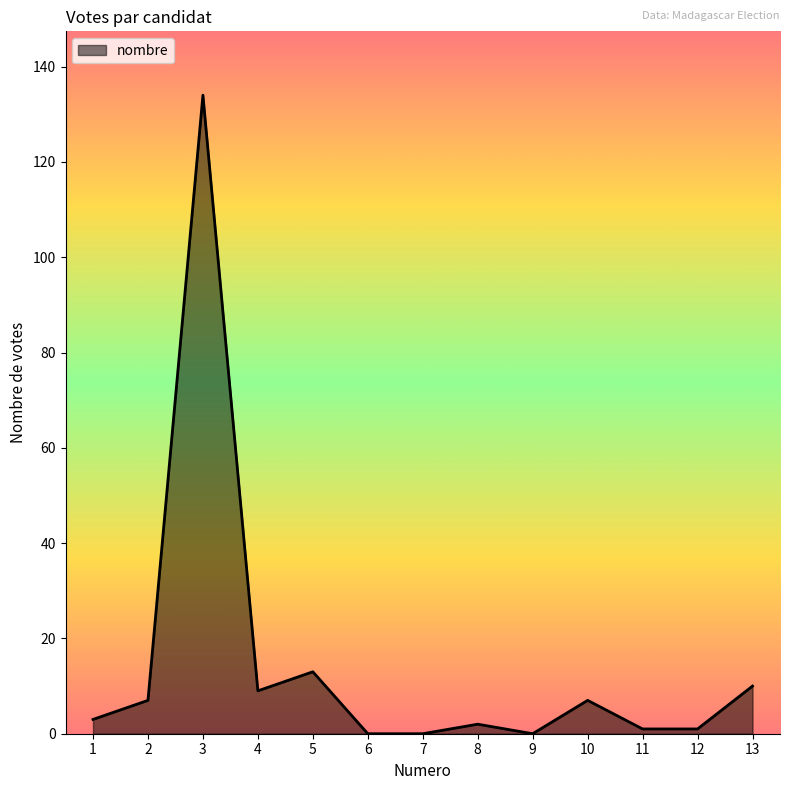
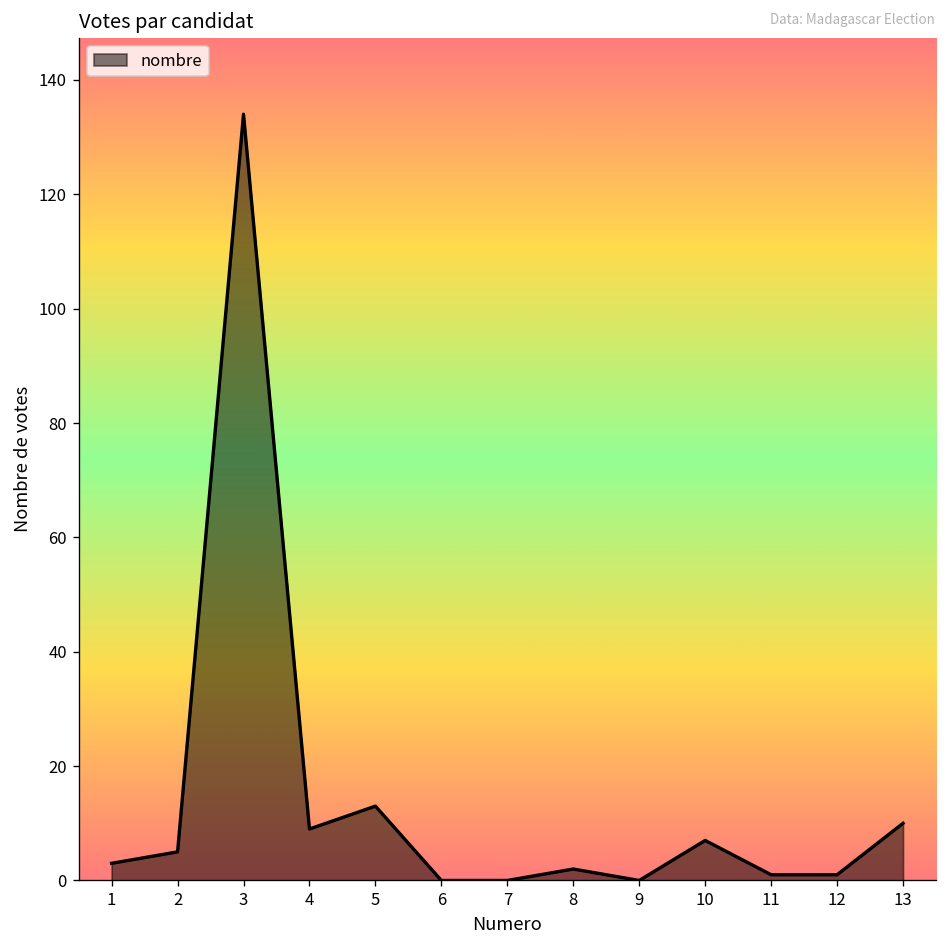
2: 7 -> 5
